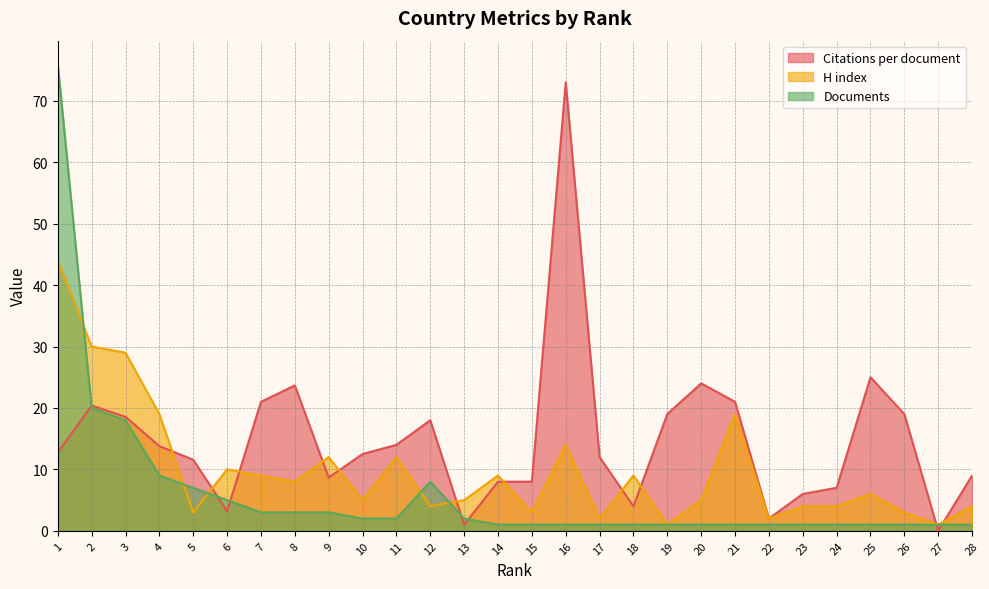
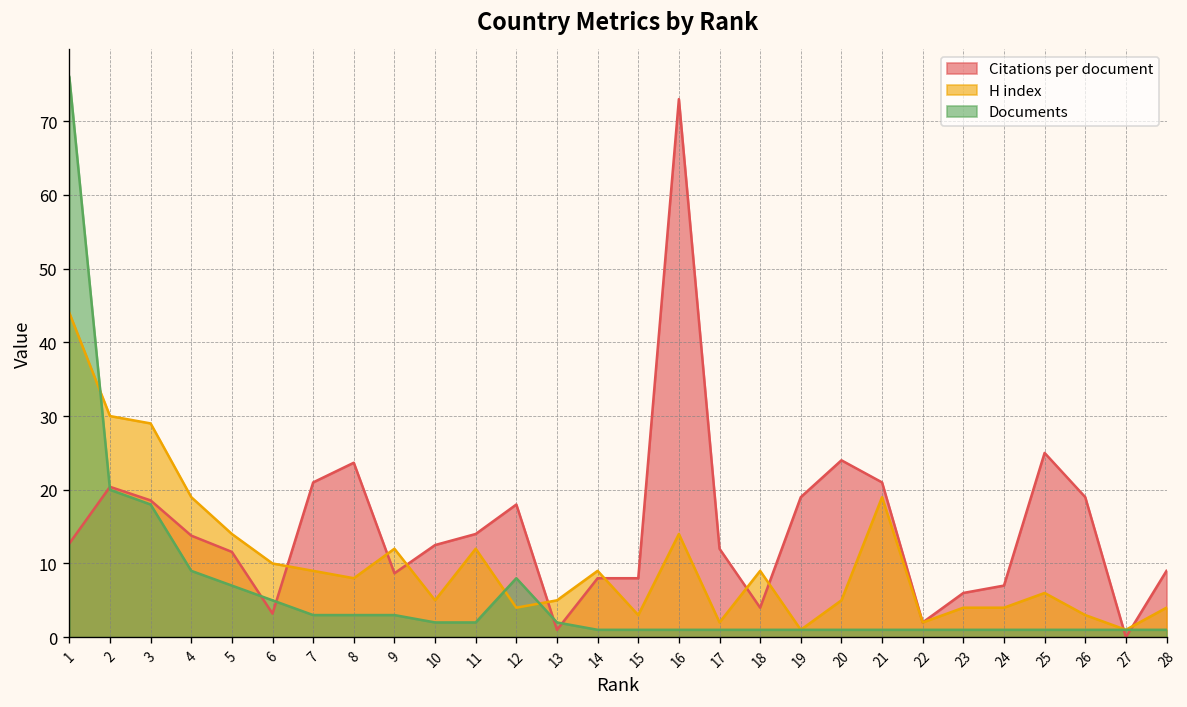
H index, 5: 3 -> 14
